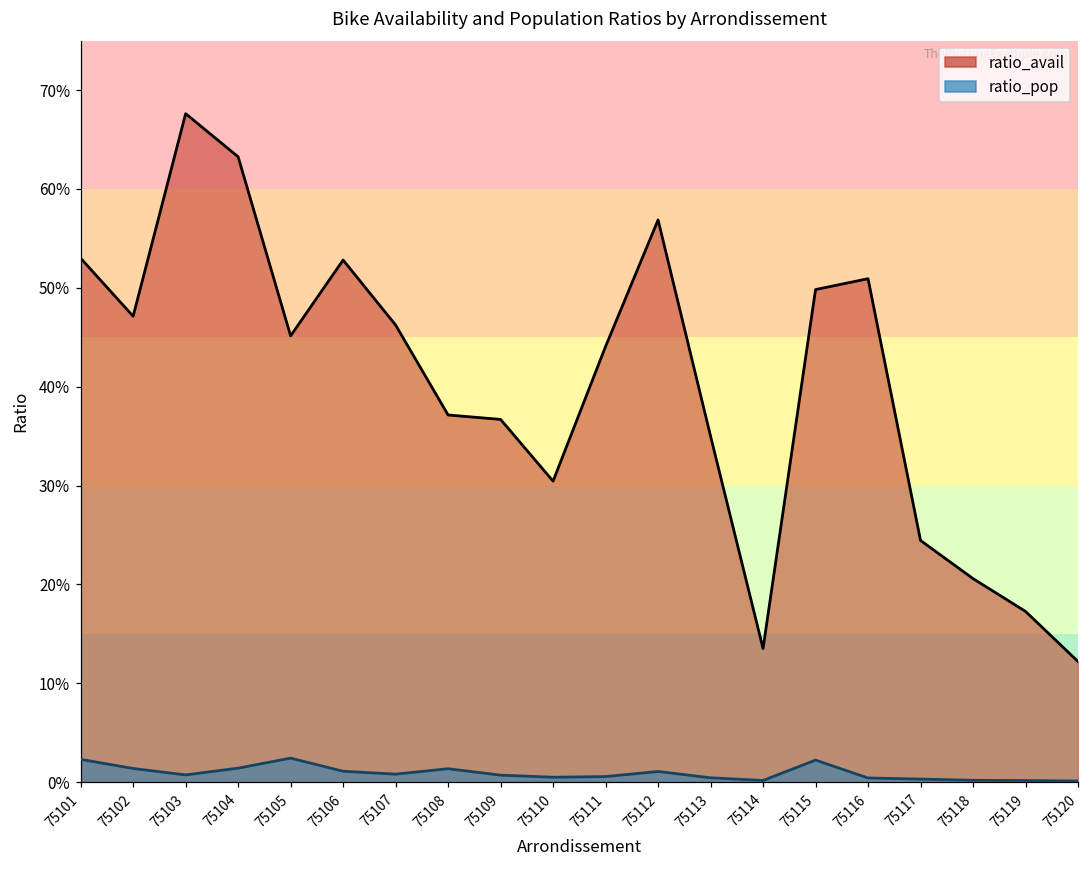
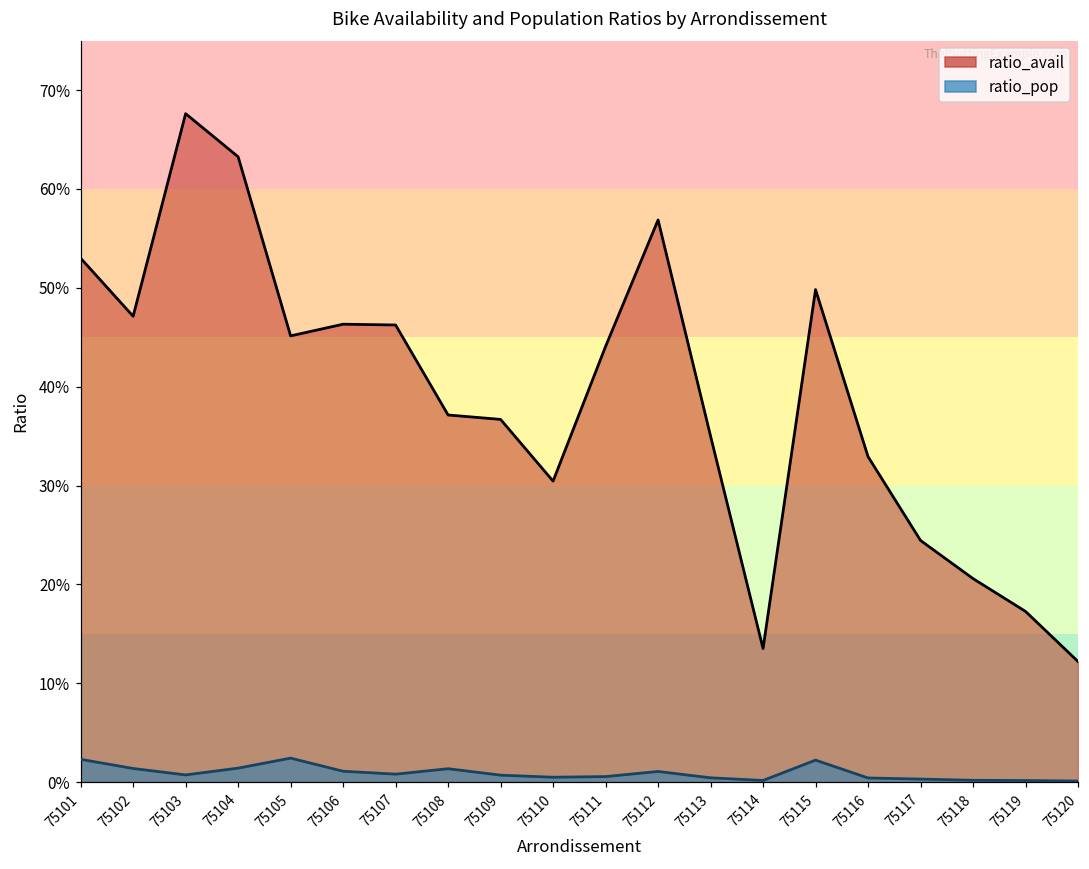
ratio_avail, 75106: 53% -> 46%
ratio_avail, 75116: 51% -> 33%
